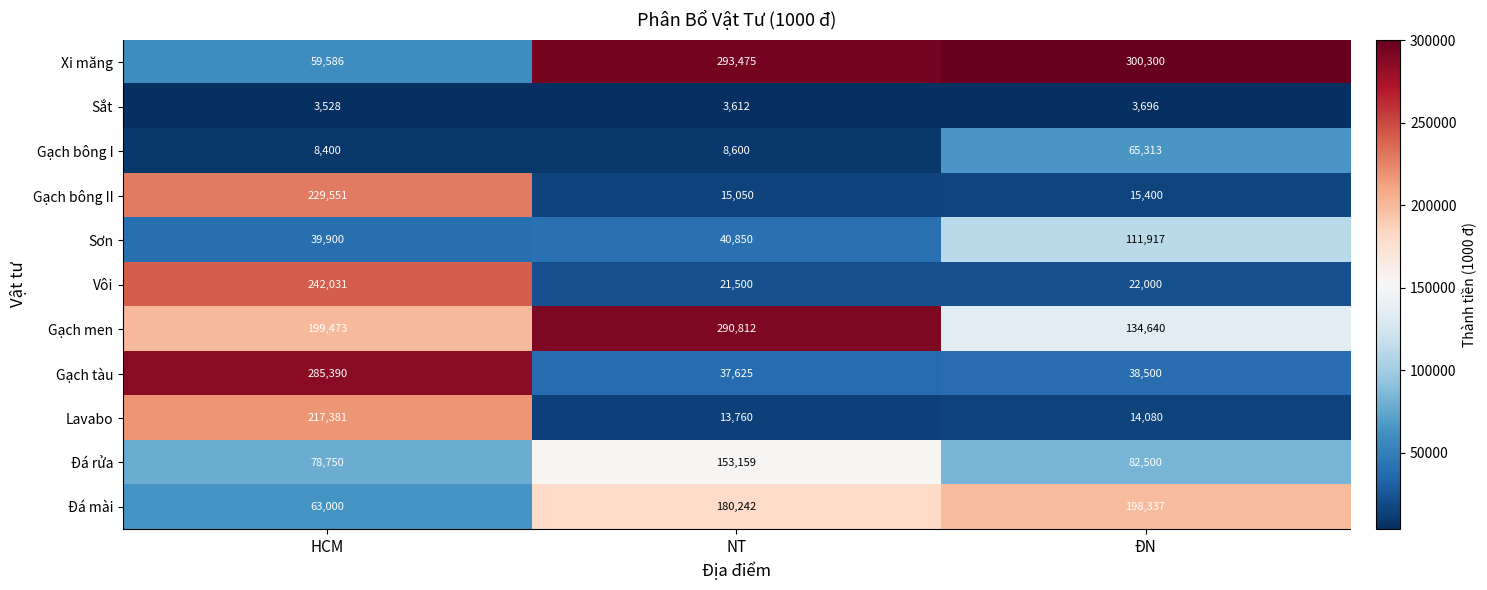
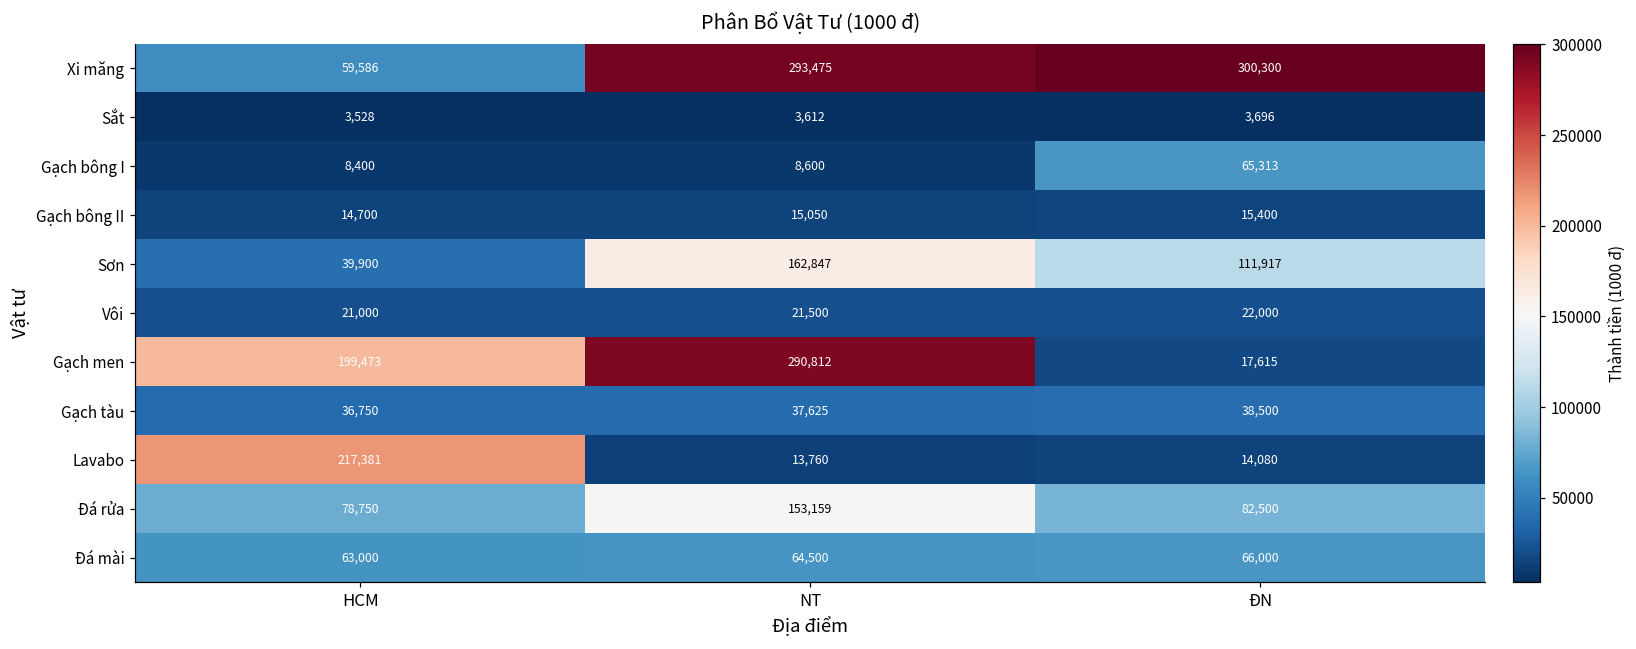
Gạch bông II, HCM: 229,551 -> 14,700
Sơn, NT: 40,850 -> 162,847
Vôi, HCM: 242,031 -> 21,000
Gạch men, ĐN: 134,640 -> 17,615
Gạch tàu, HCM: 285,390 -> 36,750
Đá mài, NT: 180,242 -> 64,500
Đá mài, ĐN: 198,337 -> 66,000
